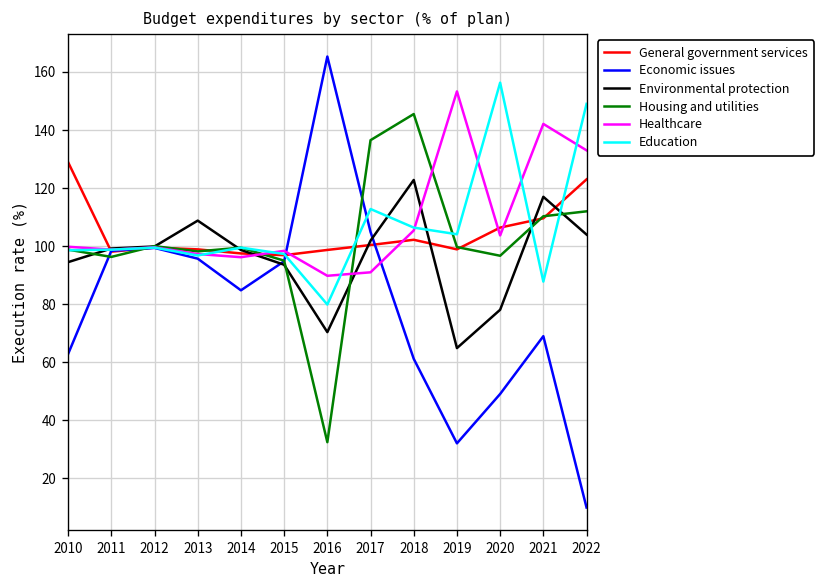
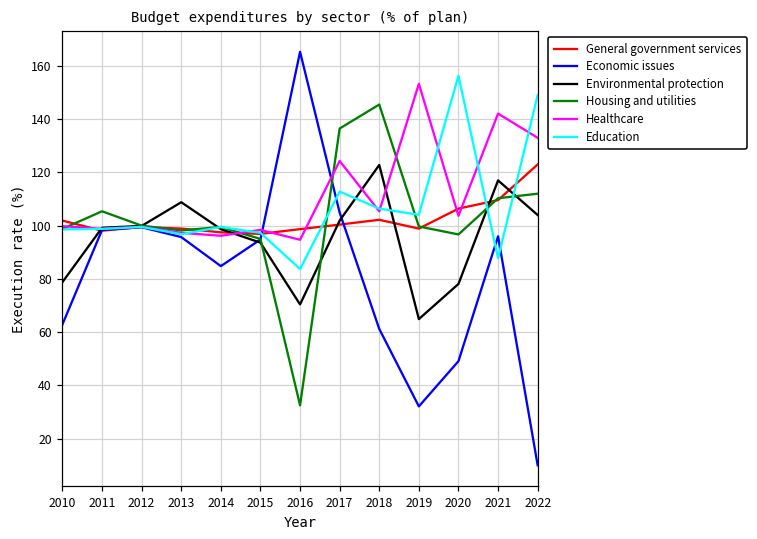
General government services, 2010: 129 -> 102
Environmental protection, 2010: 95 -> 79
Housing and utilities, 2011: 96 -> 105
Healthcare, 2016: 90 -> 95
Education, 2016: 80 -> 84
Healthcare, 2017: 91 -> 124
Economic issues, 2021: 69 -> 96
